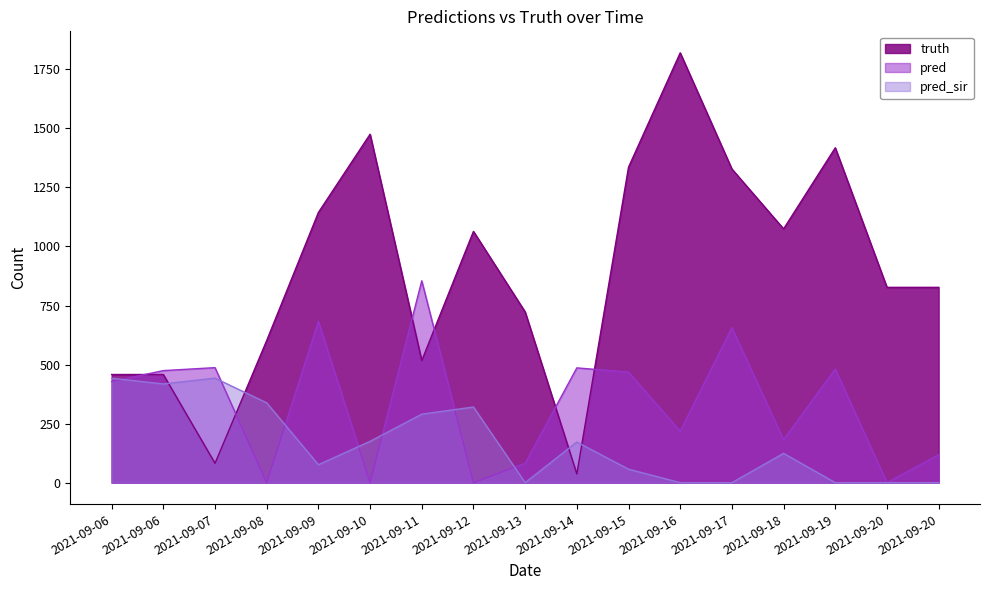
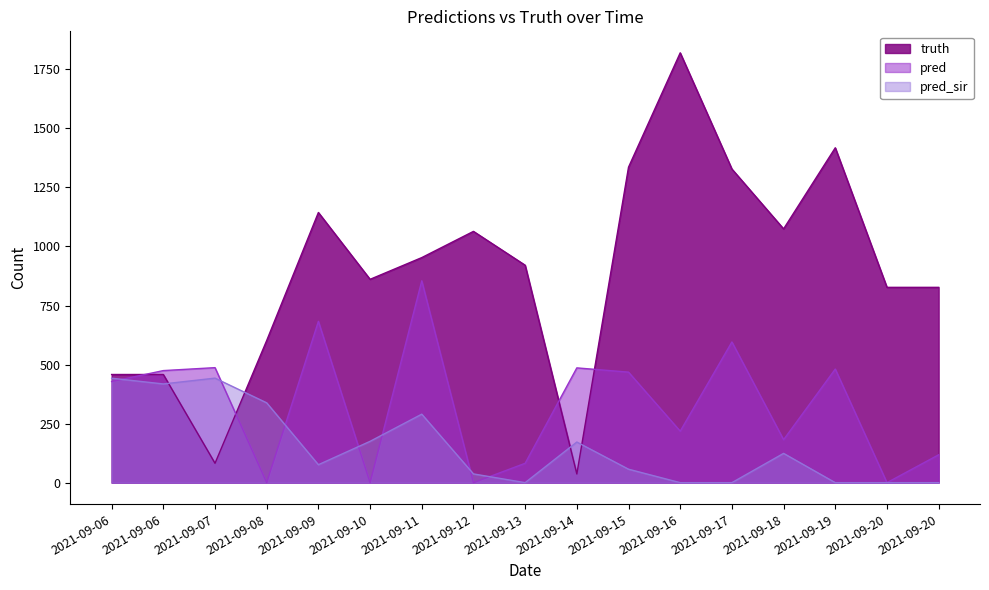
truth, 2021-09-10: 1480 -> 860
truth, 2021-09-11: 520 -> 950
pred_sir, 2021-09-12: 320 -> 40
truth, 2021-09-13: 720 -> 920
pred, 2021-09-17: 660 -> 600
